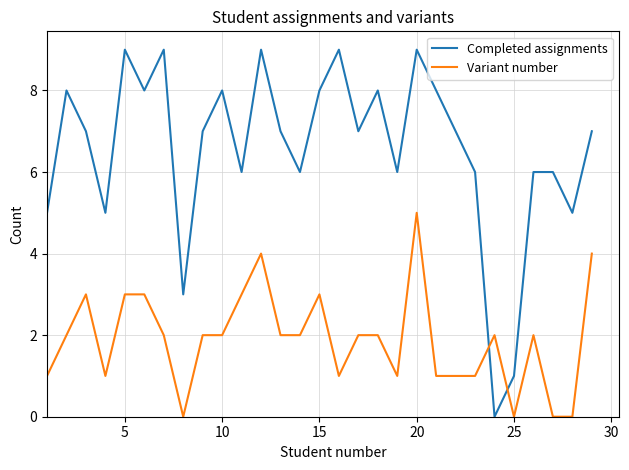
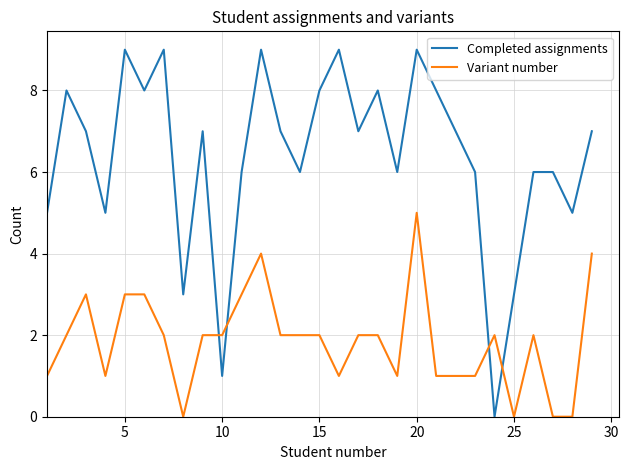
Completed assignments, 10: 8 -> 1
Variant number, 15: 3 -> 2
Completed assignments, 25: 1 -> 3
